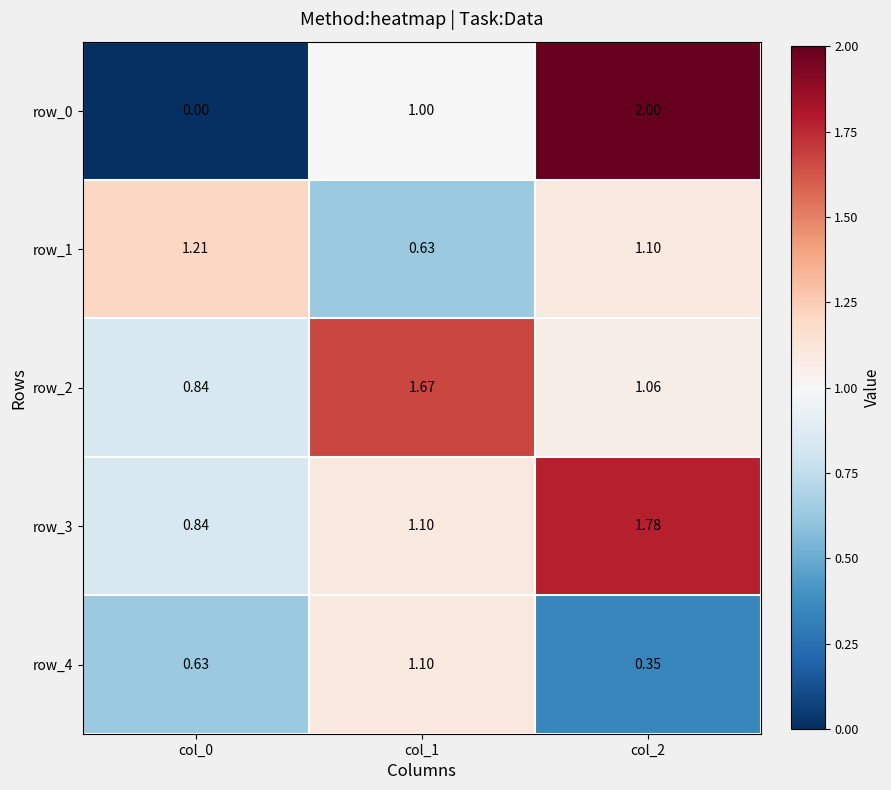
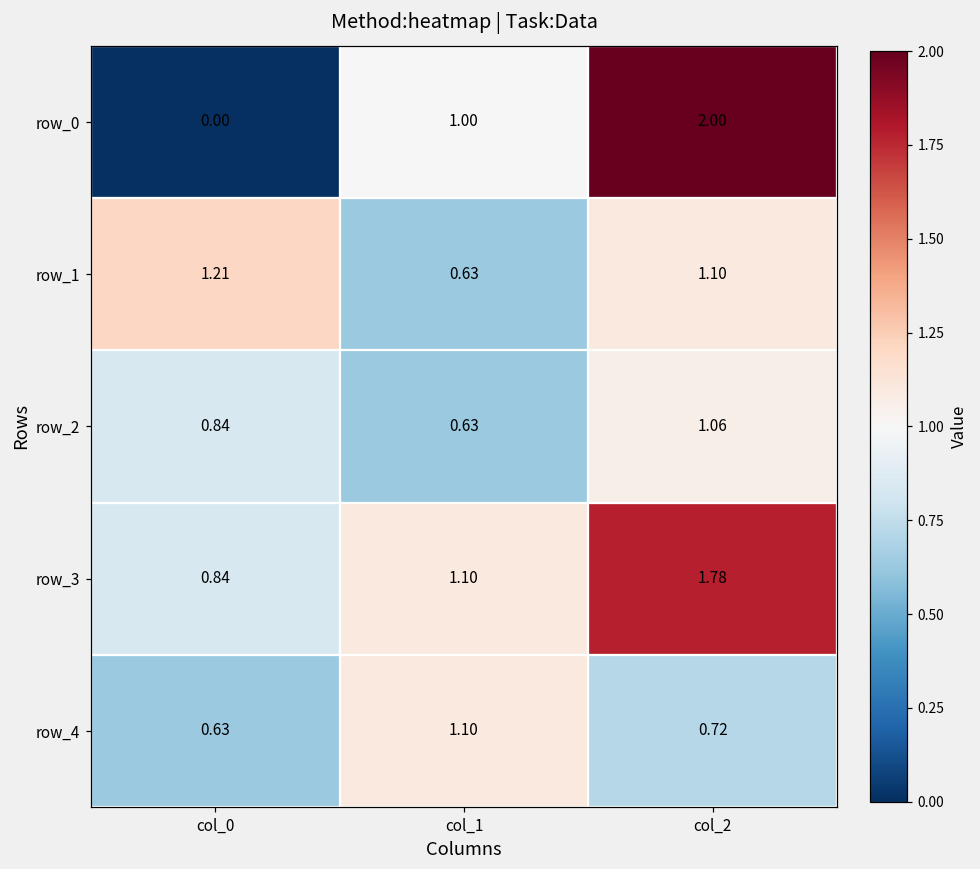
row_2, col_1: 1.67 -> 0.63
row_4, col_2: 0.35 -> 0.72
